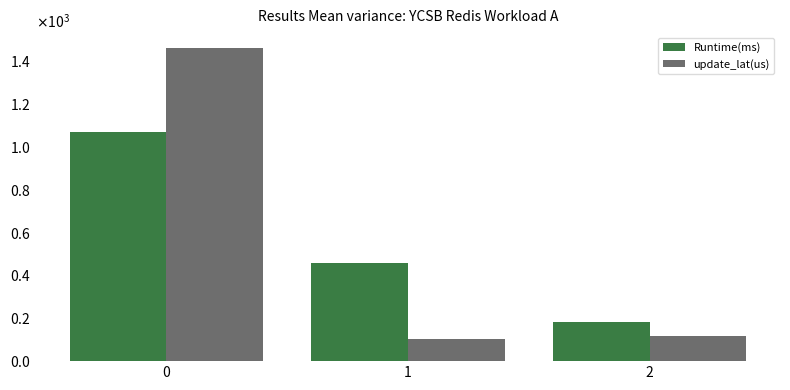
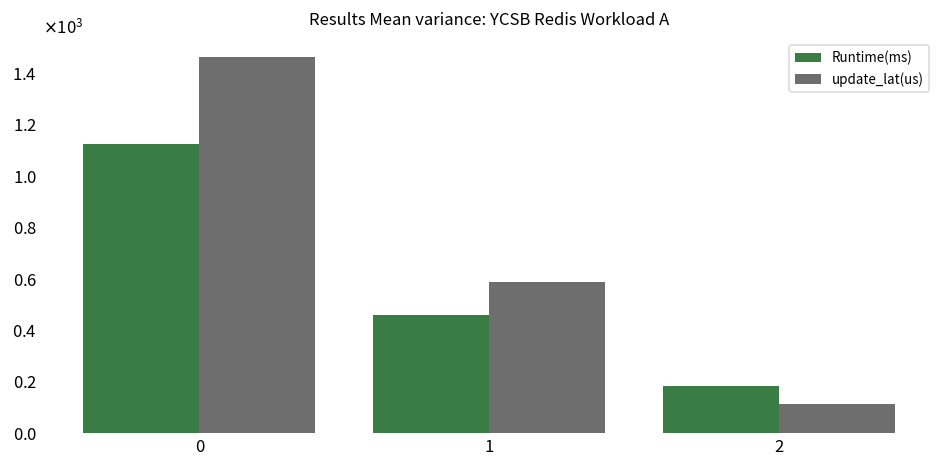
Runtime(ms), 0: 1070 -> 1130
update_lat(us), 1: 100 -> 590
